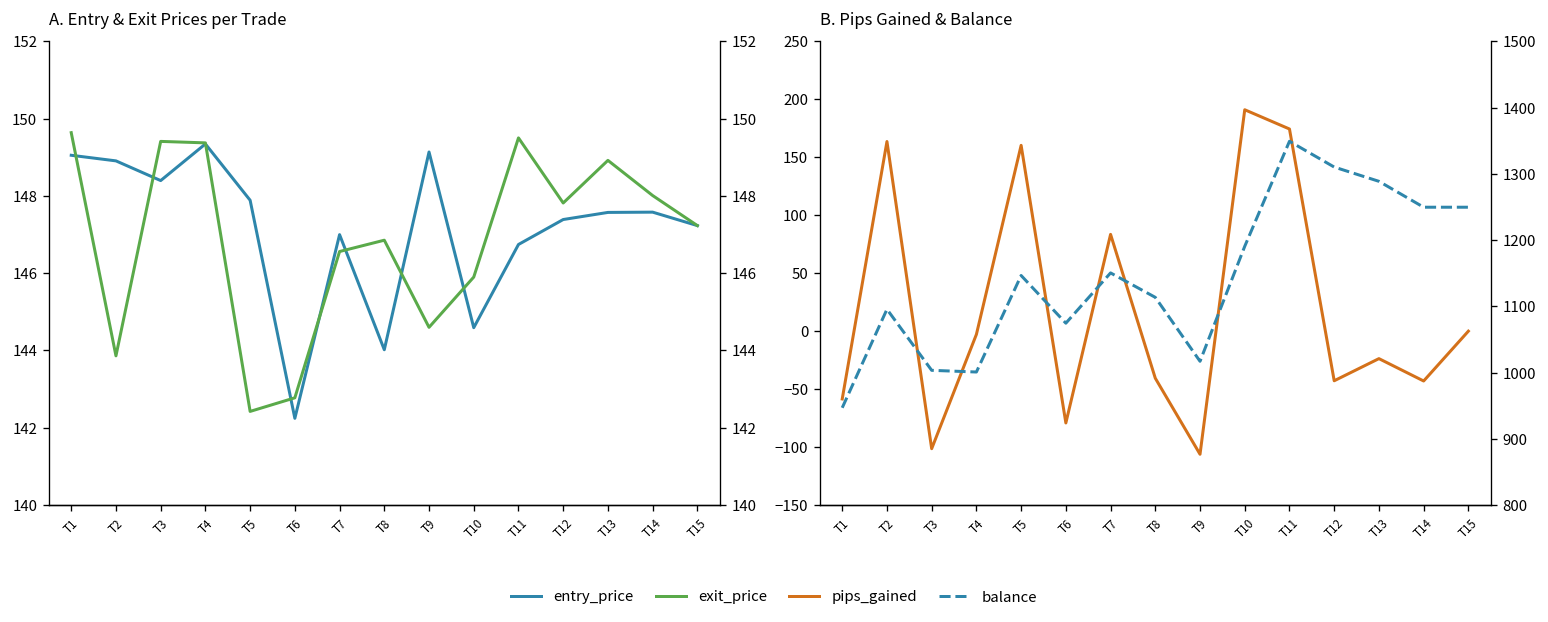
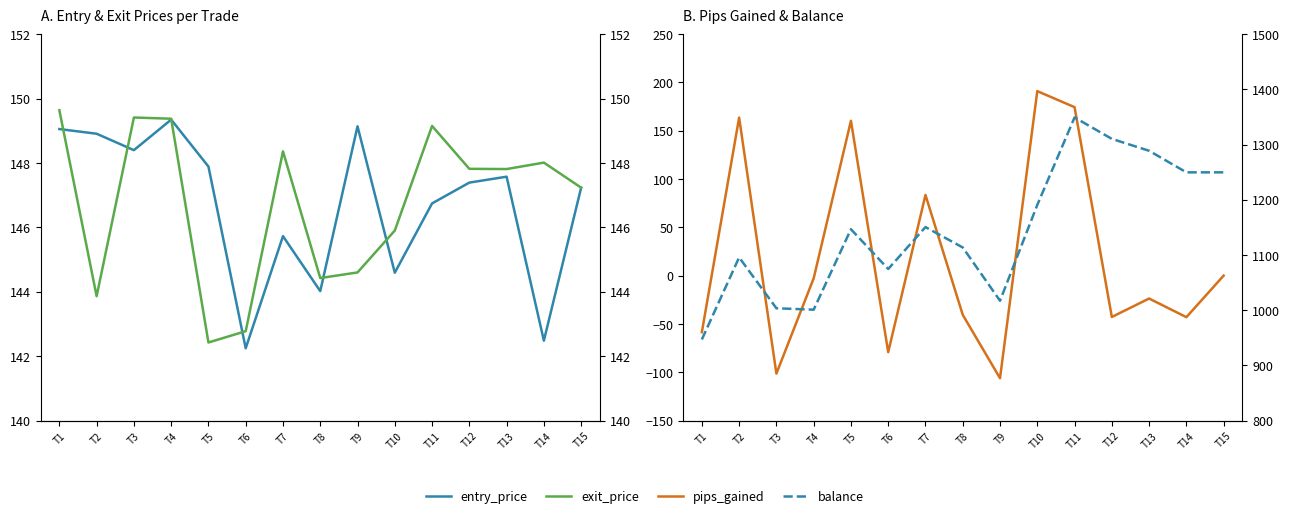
A. Entry & Exit Prices per Trade, entry_price, T7: 147.0 -> 145.7
A. Entry & Exit Prices per Trade, exit_price, T7: 146.6 -> 148.4
A. Entry & Exit Prices per Trade, exit_price, T8: 146.9 -> 144.4
A. Entry & Exit Prices per Trade, exit_price, T11: 149.5 -> 149.1
A. Entry & Exit Prices per Trade, exit_price, T13: 148.9 -> 147.8
A. Entry & Exit Prices per Trade, entry_price, T14: 147.6 -> 142.5
